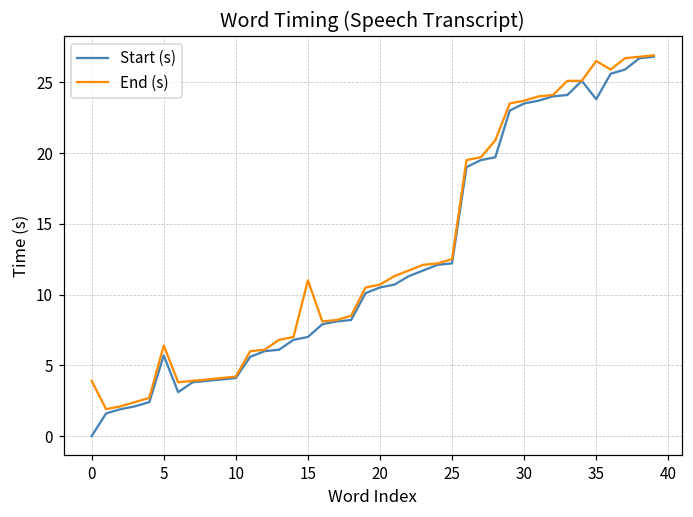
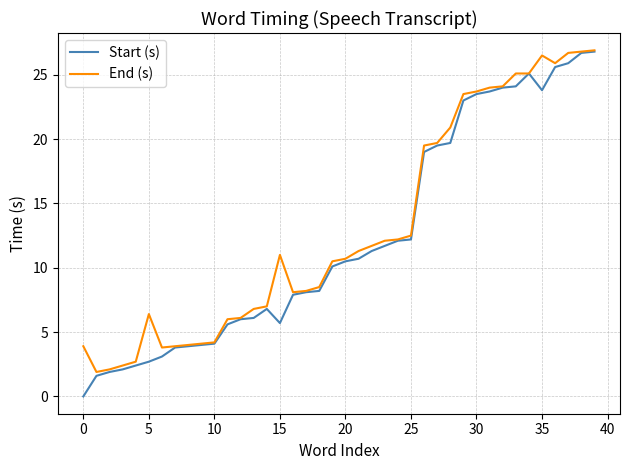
Start (s), 5: 5.7 -> 2.7
Start (s), 15: 7.0 -> 5.7
